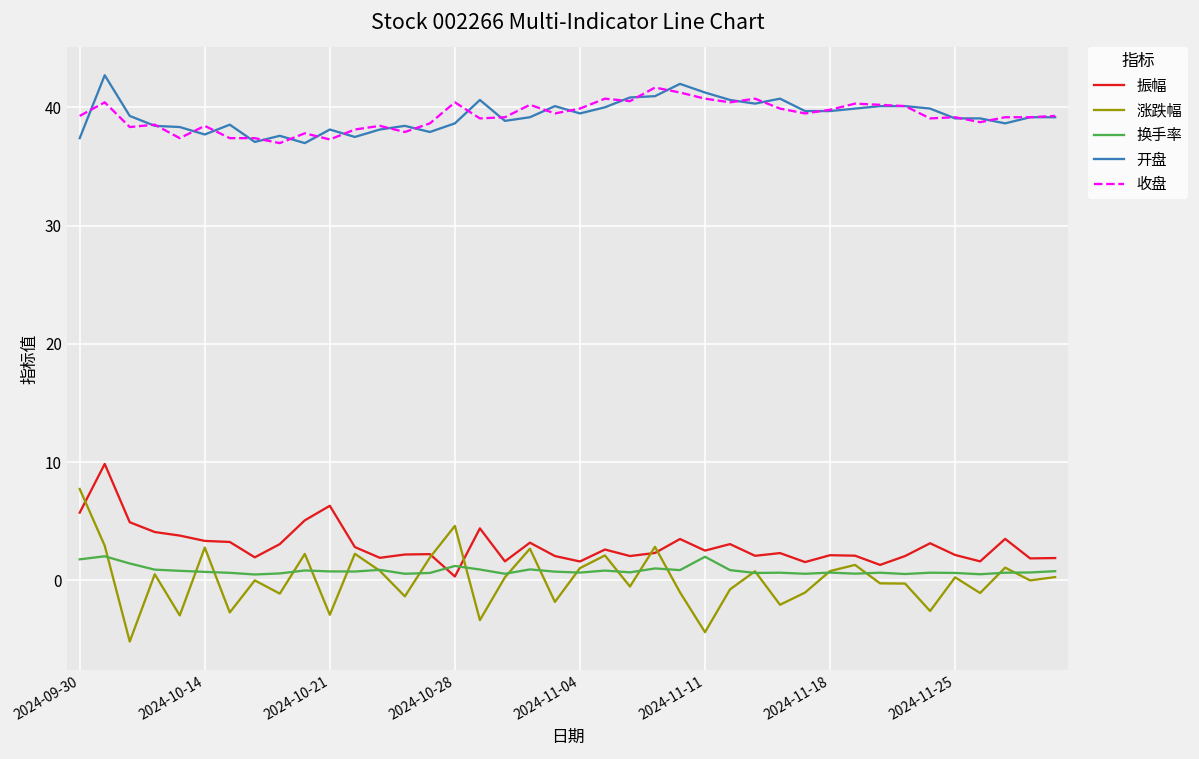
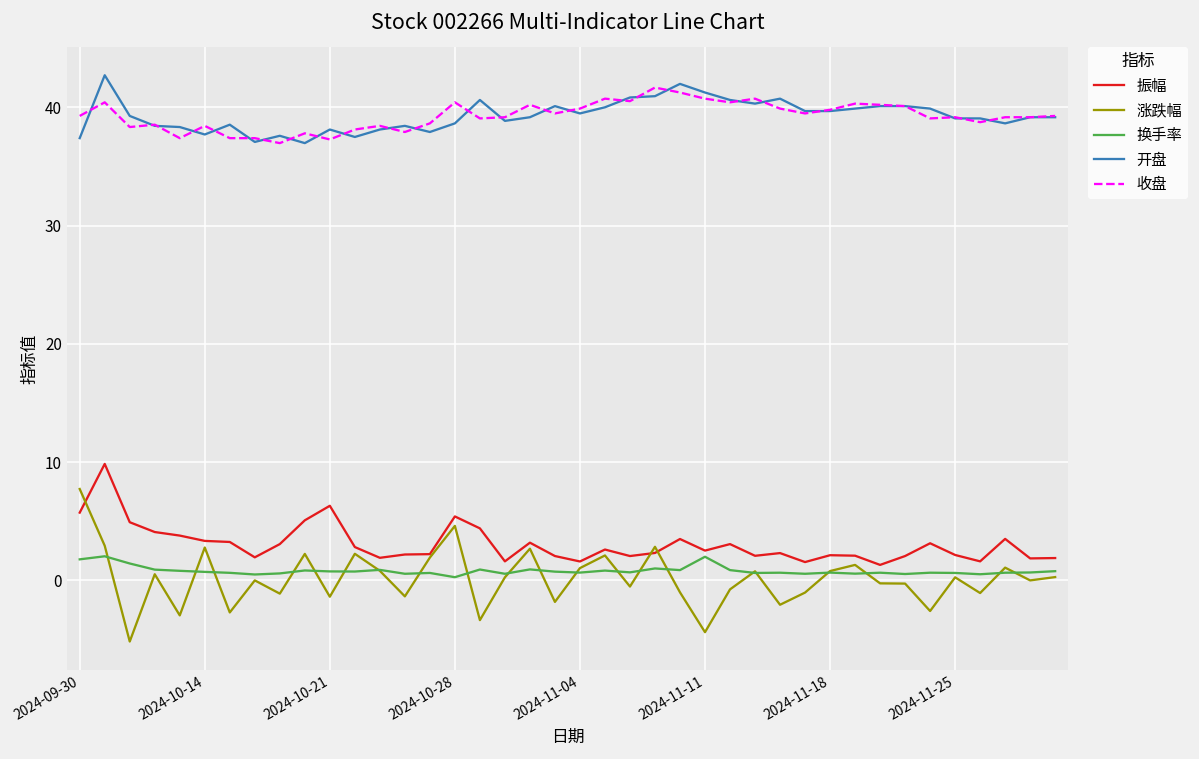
涨跌幅, 2024-10-21: -2.9 -> -1.4
振幅, 2024-10-28: 0.3 -> 5.4
换手率, 2024-10-28: 1.2 -> 0.3
